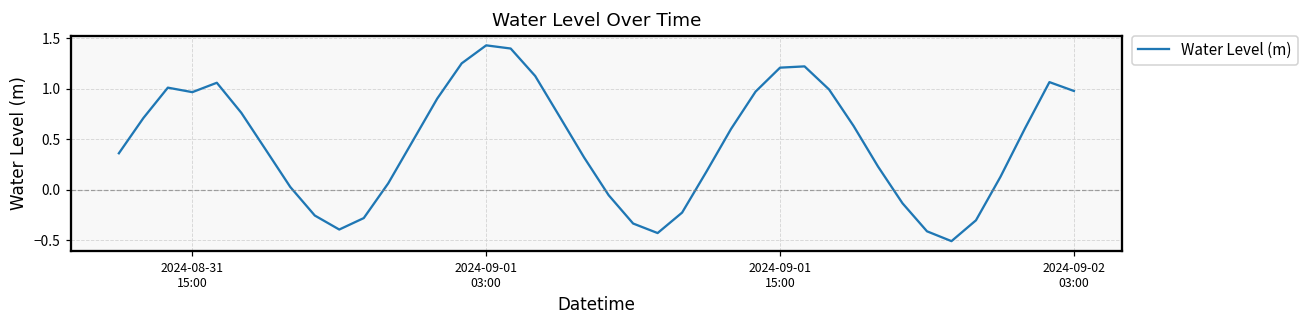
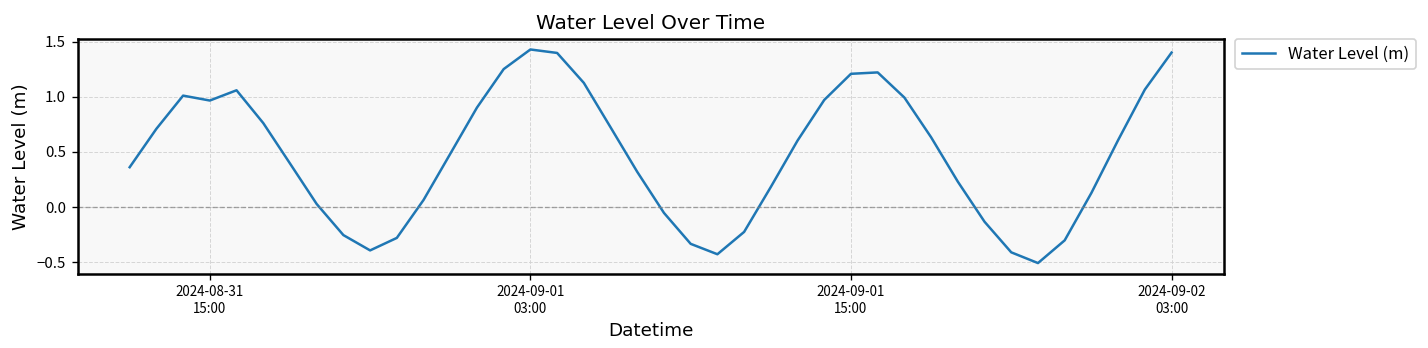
2024-09-02 03:00: 1.0 -> 1.4
